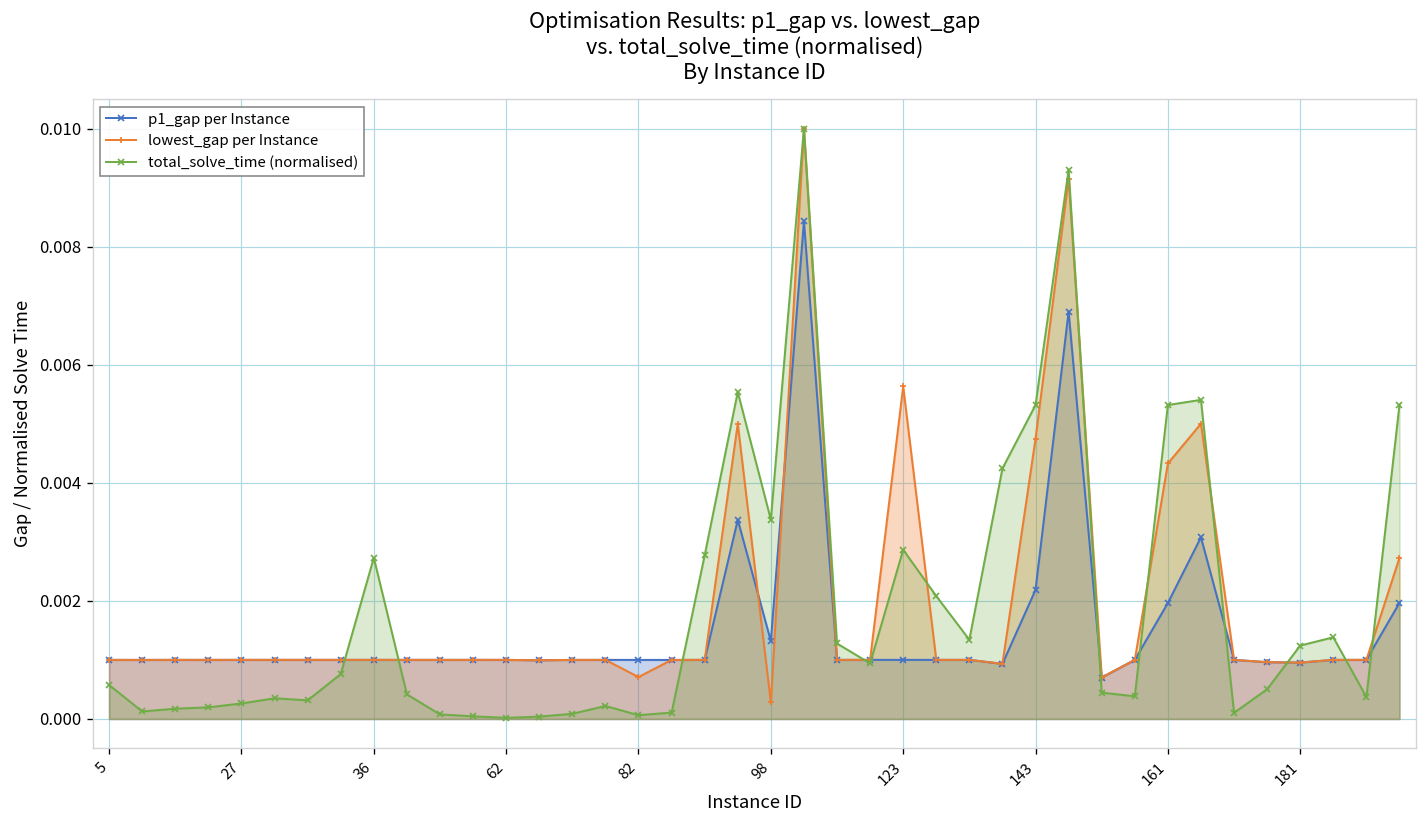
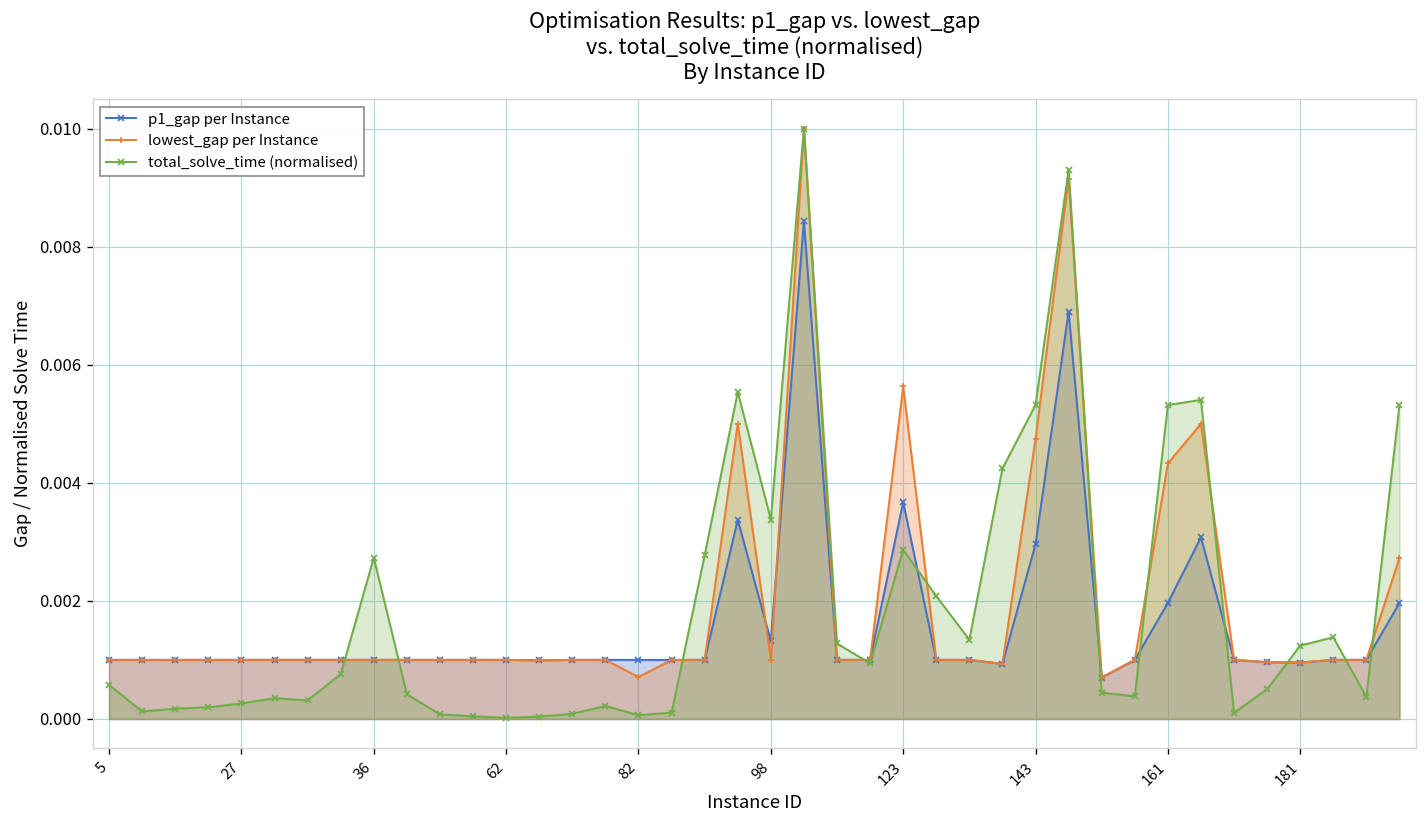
lowest_gap per Instance, 98: 0.0003 -> 0.0010
p1_gap per Instance, 123: 0.0010 -> 0.0037
p1_gap per Instance, 143: 0.0022 -> 0.0030
